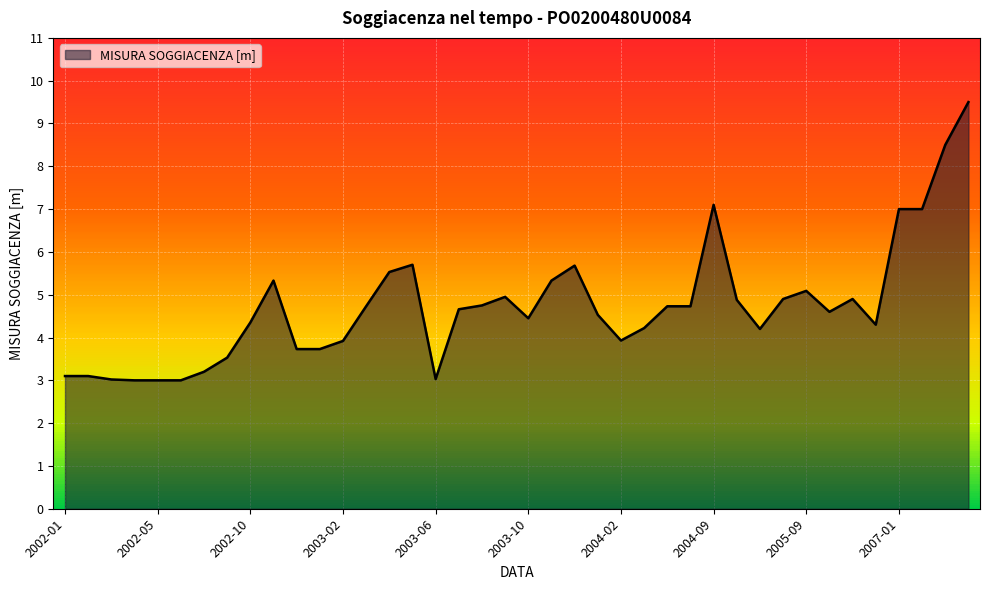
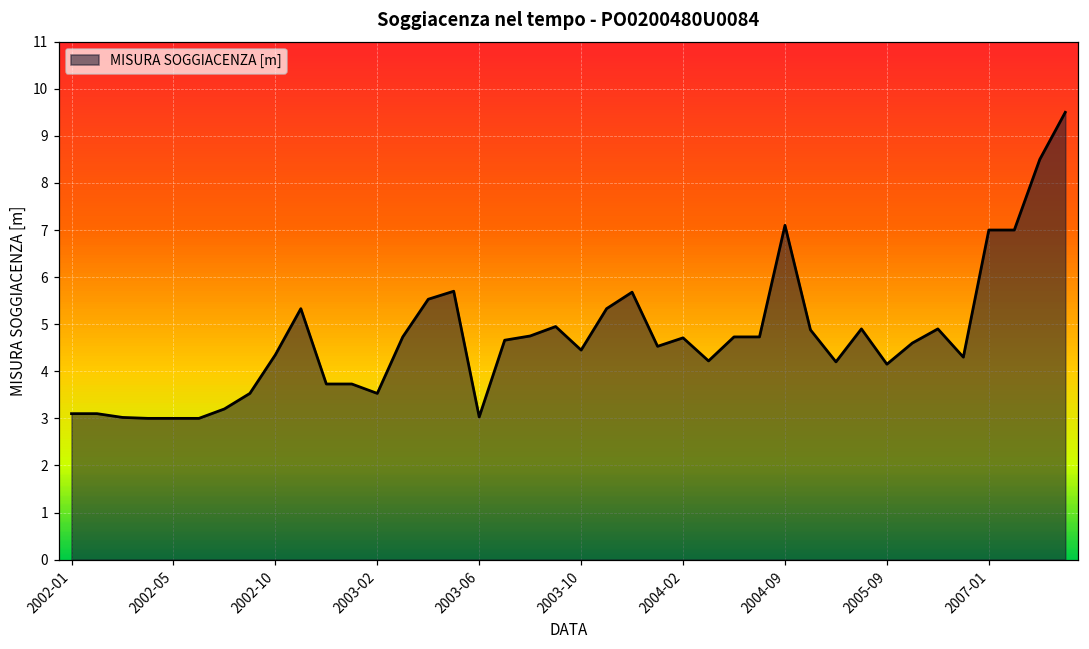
2003-02: 3.9 -> 3.5
2004-02: 3.9 -> 4.7
2005-09: 5.1 -> 4.2
